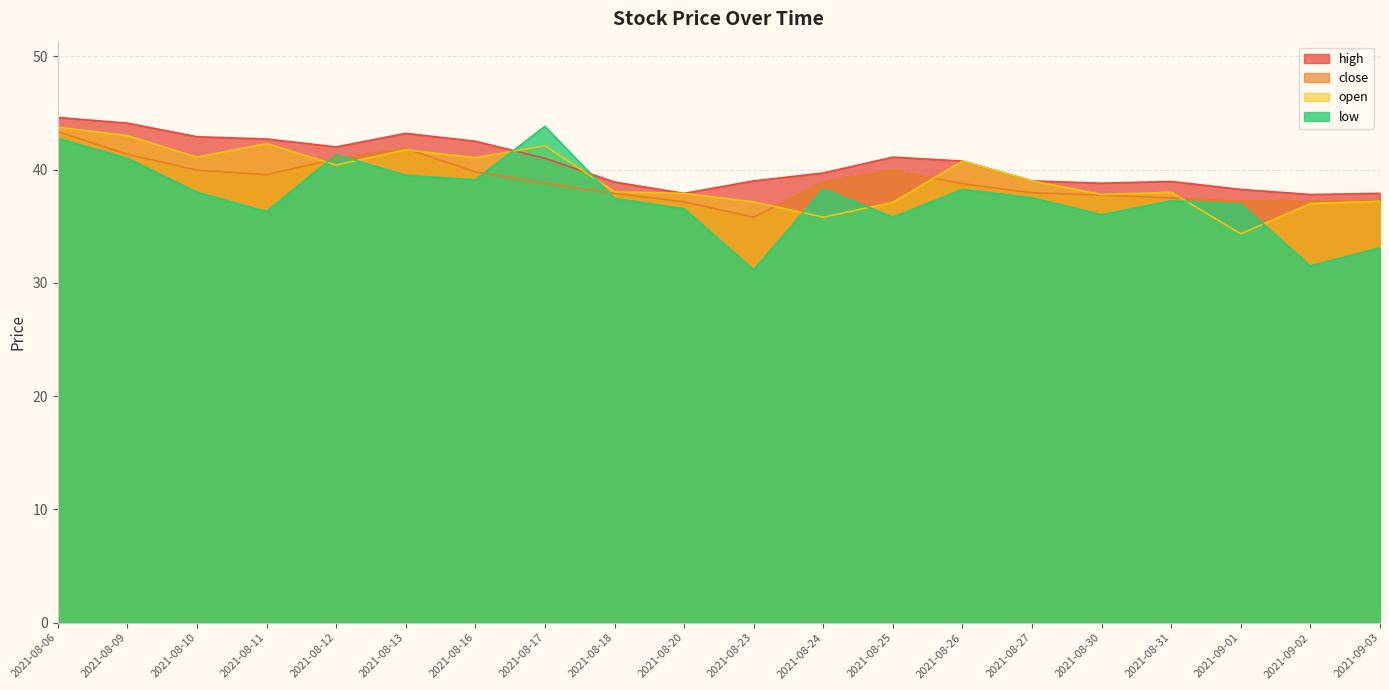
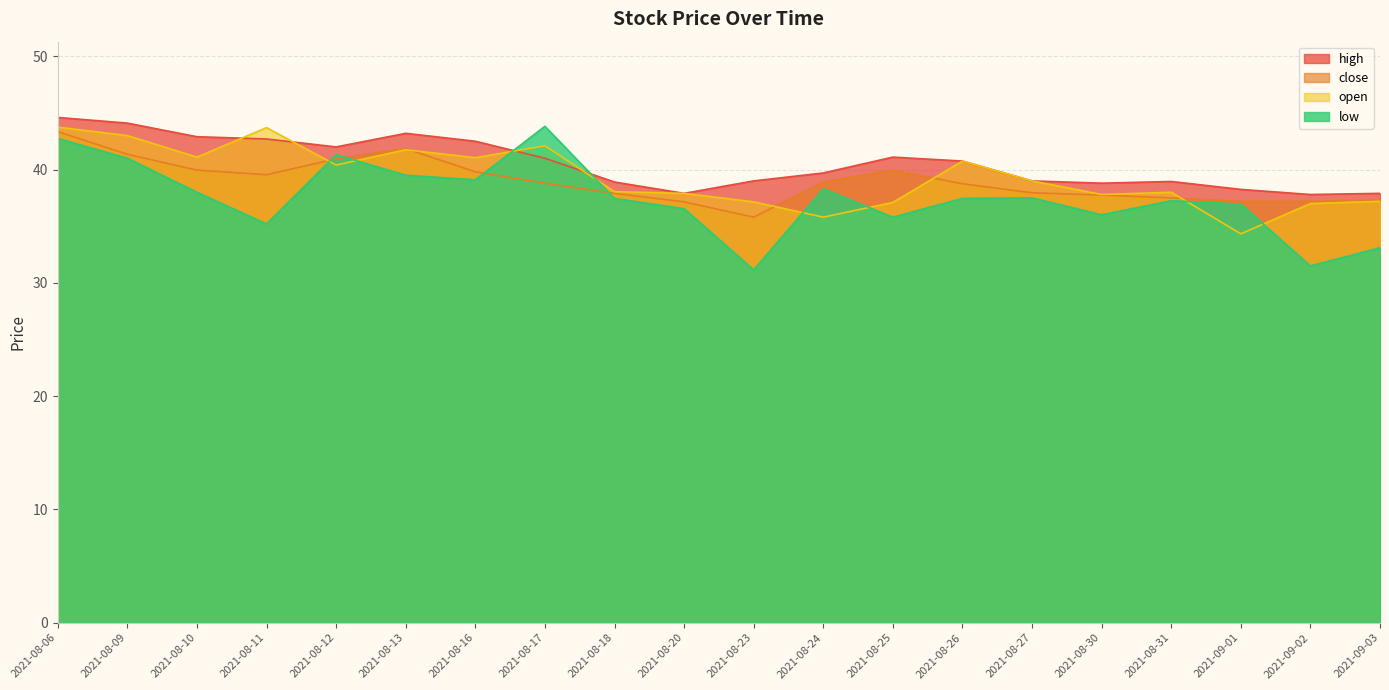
open, 2021-08-11: 42.3 -> 43.7
low, 2021-08-11: 36.3 -> 35.2
low, 2021-08-26: 38.3 -> 37.5
